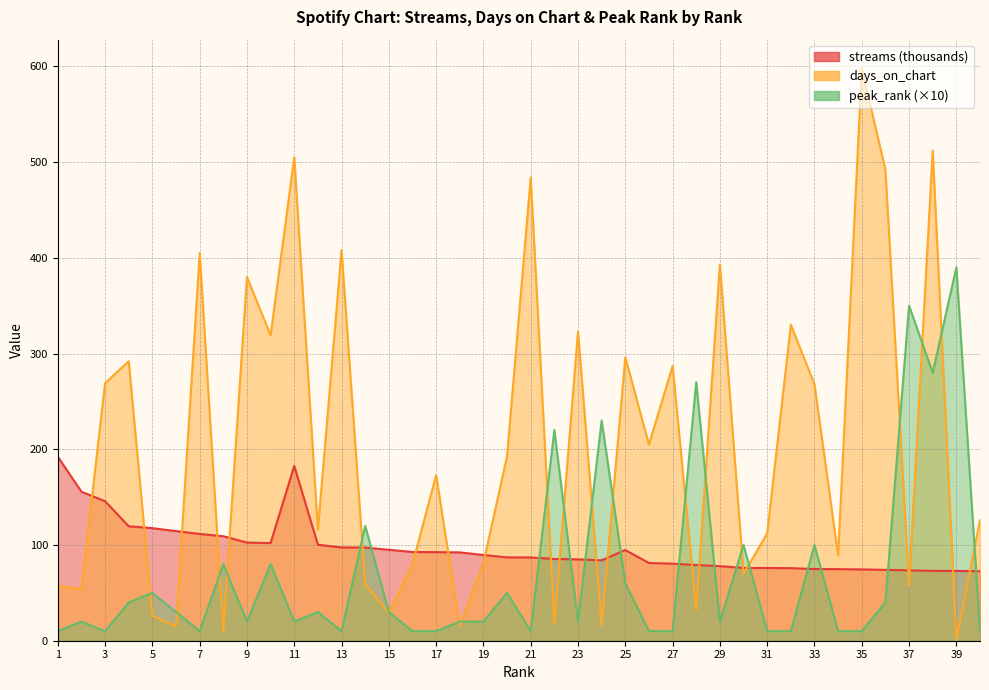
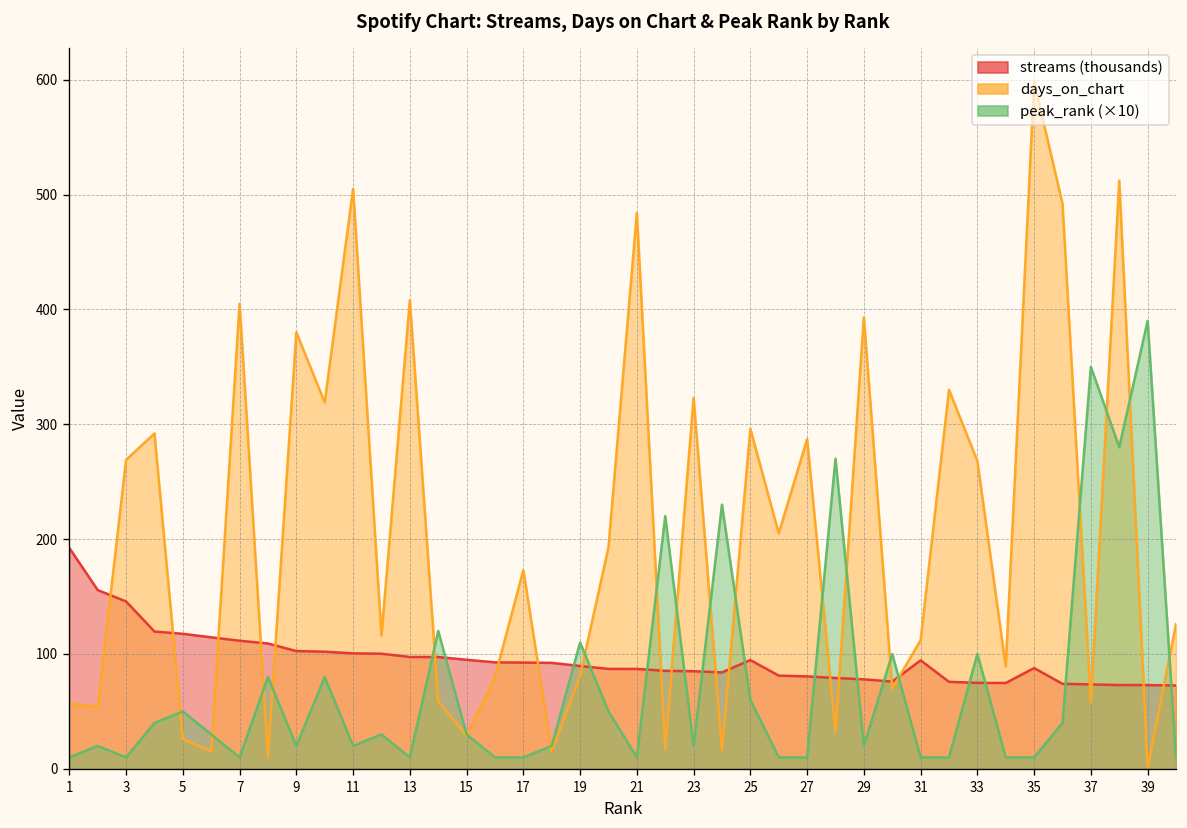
streams (thousands), 11: 180 -> 100
peak_rank (×10), 19: 20 -> 110
streams (thousands), 31: 80 -> 90
streams (thousands), 35: 70 -> 90
